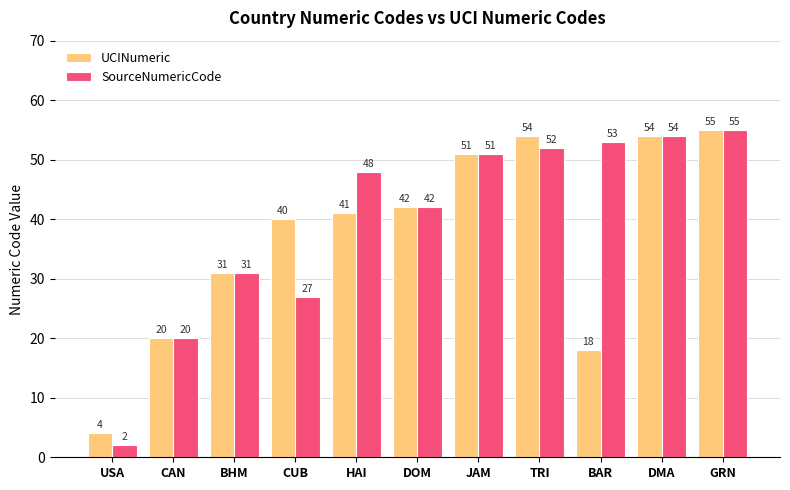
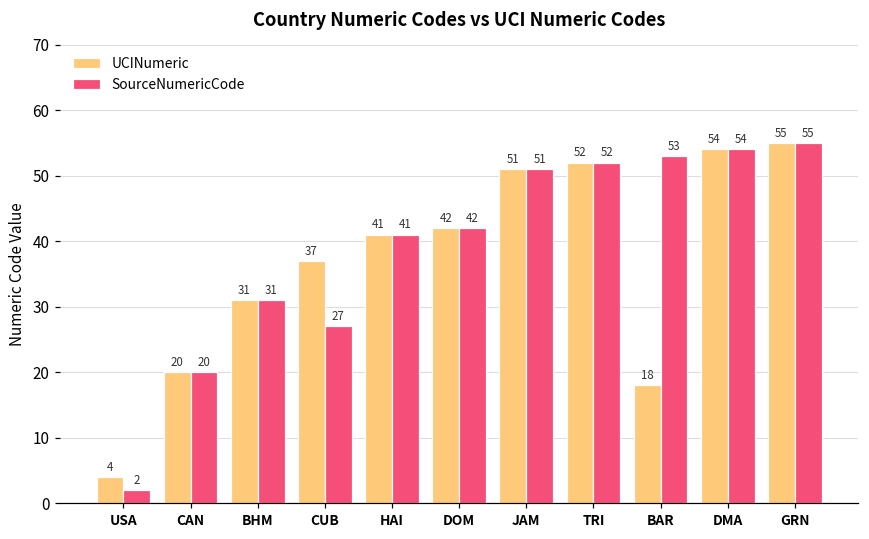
UCINumeric, CUB: 40 -> 37
SourceNumericCode, HAI: 48 -> 41
UCINumeric, TRI: 54 -> 52
